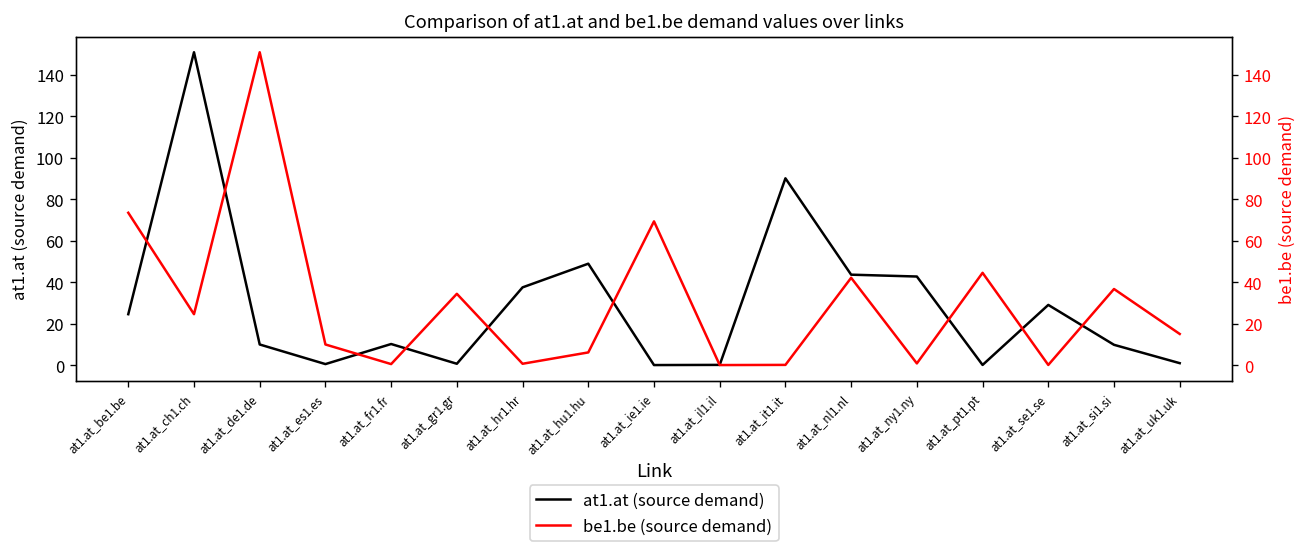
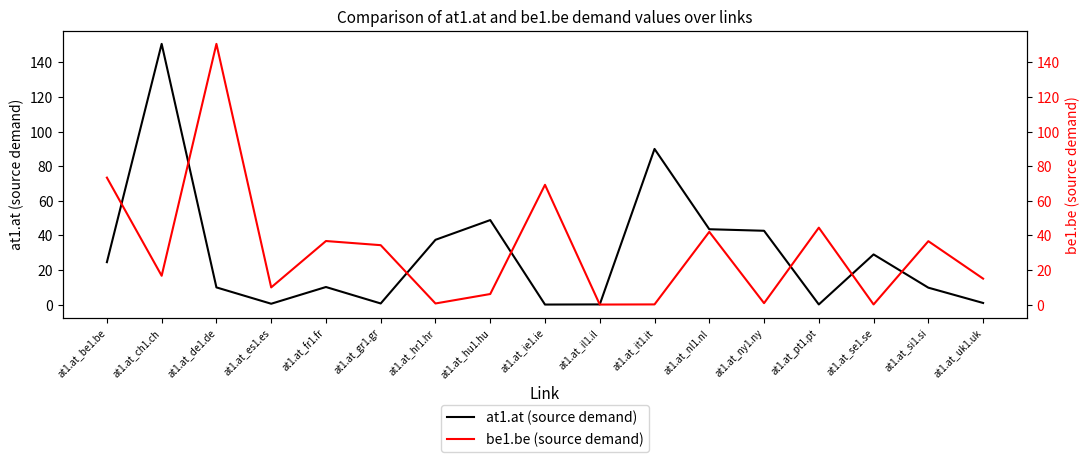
be1.be (source demand), at1.at_ch1.ch: 25 -> 17
be1.be (source demand), at1.at_fr1.fr: 0 -> 37
